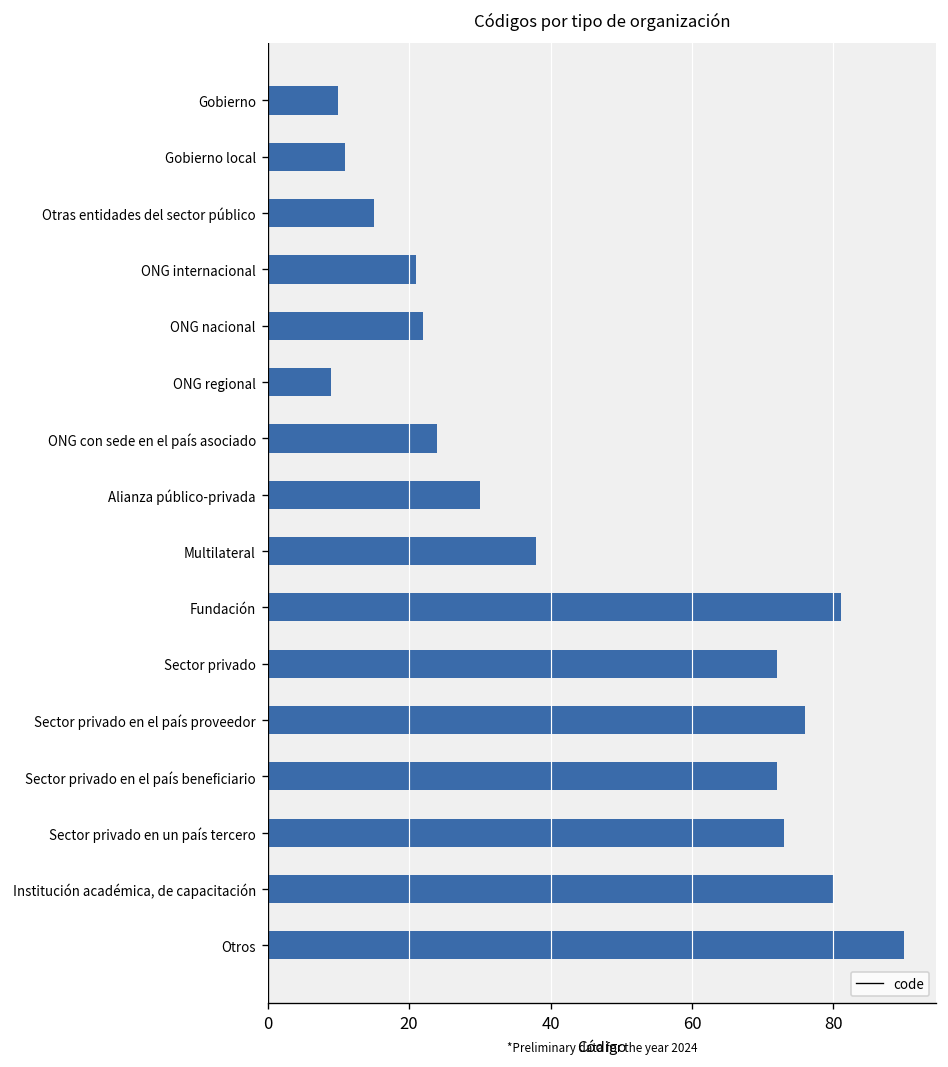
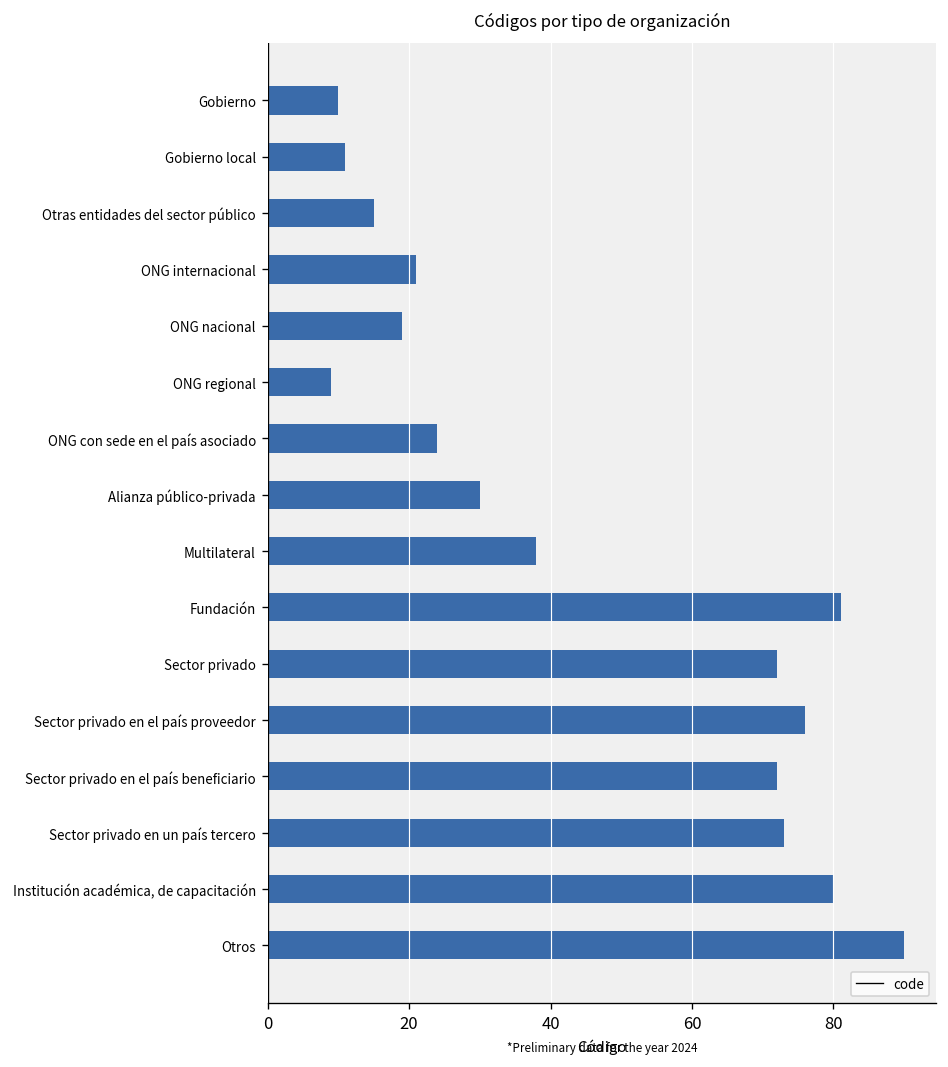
ONG nacional: 22 -> 19
